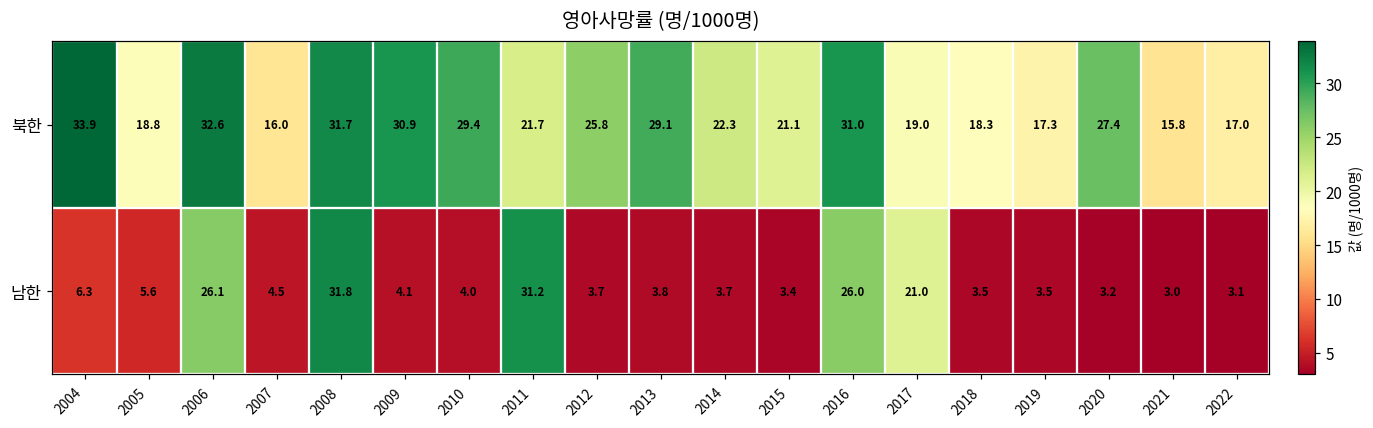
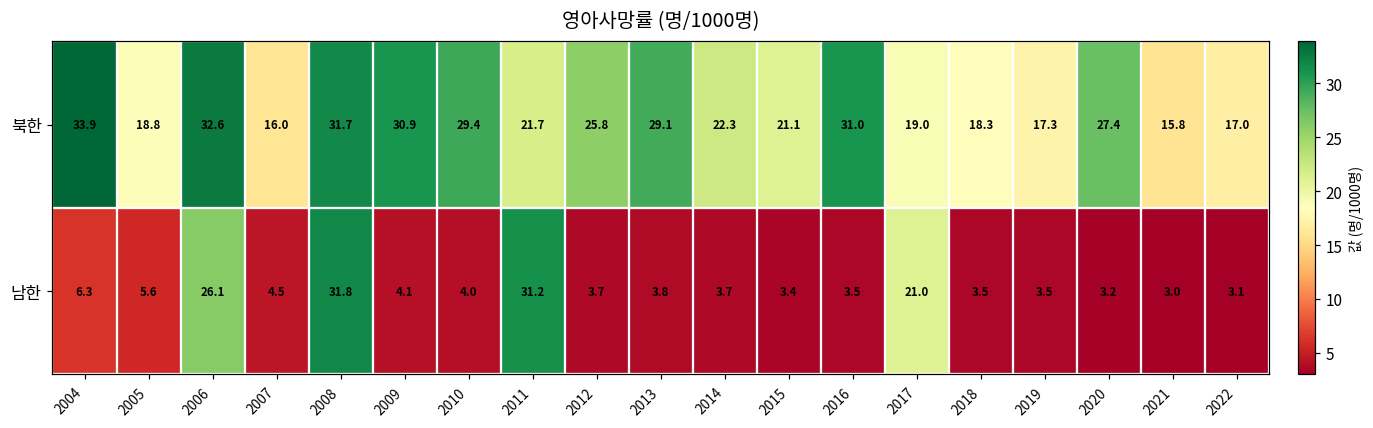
남한, 2016: 26.0 -> 3.5
